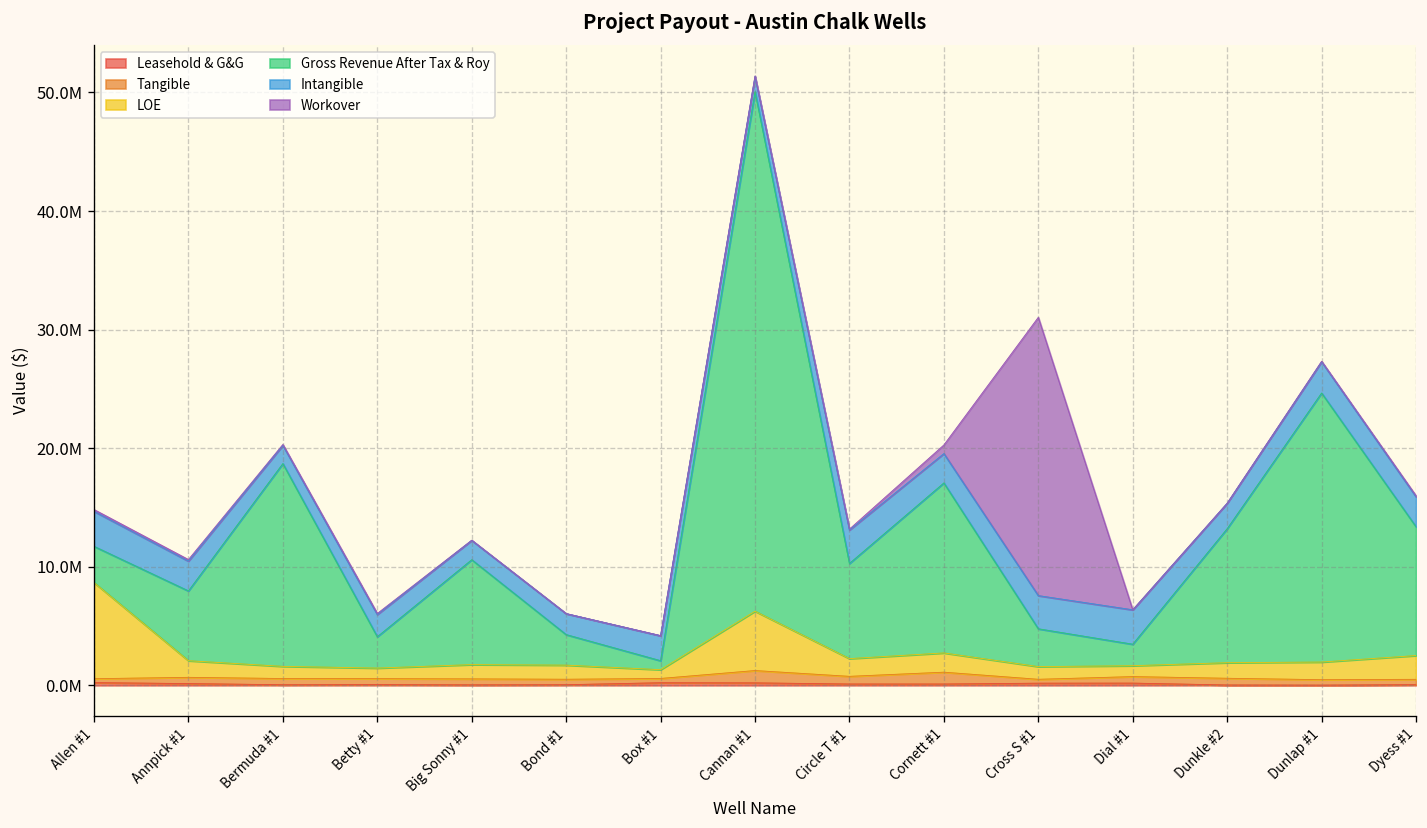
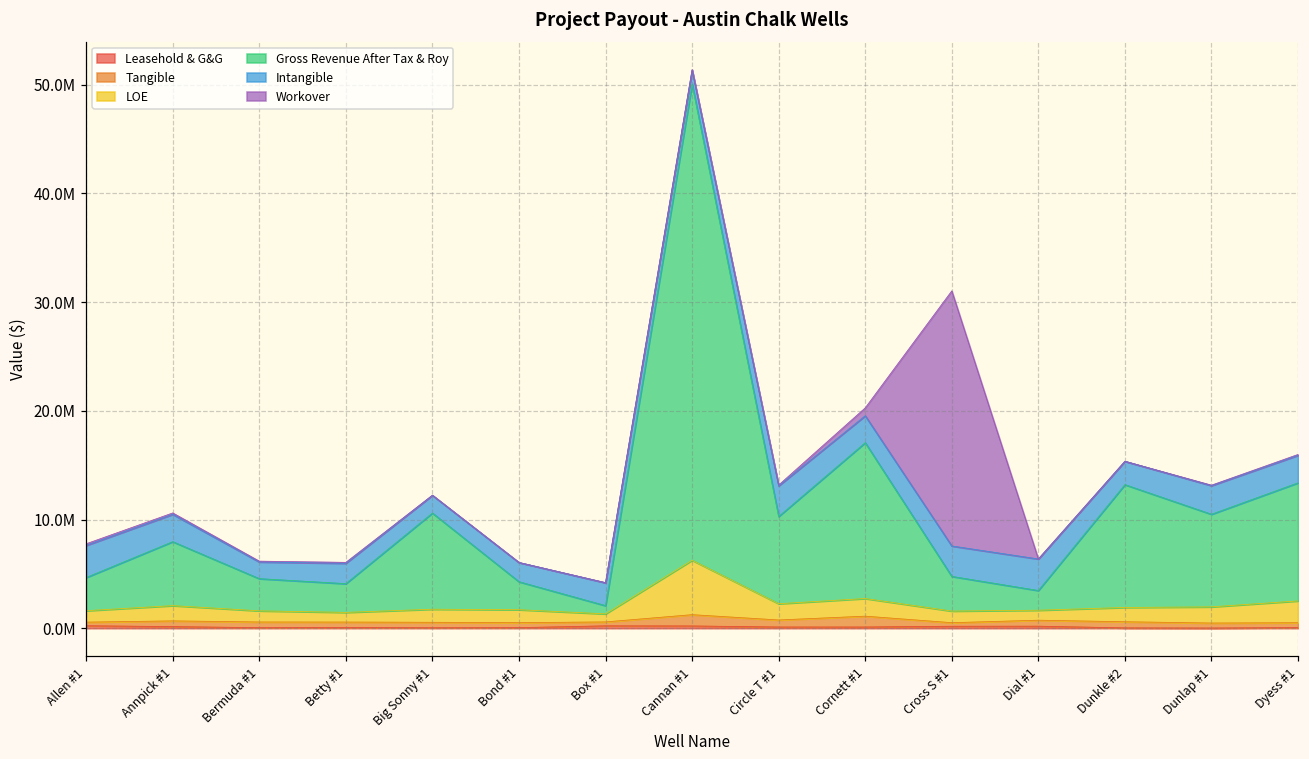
LOE, Allen #1: 8000000 -> 1000000
Gross Revenue After Tax & Roy, Bermuda #1: 17000000 -> 3000000
Gross Revenue After Tax & Roy, Dunlap #1: 23000000 -> 9000000
